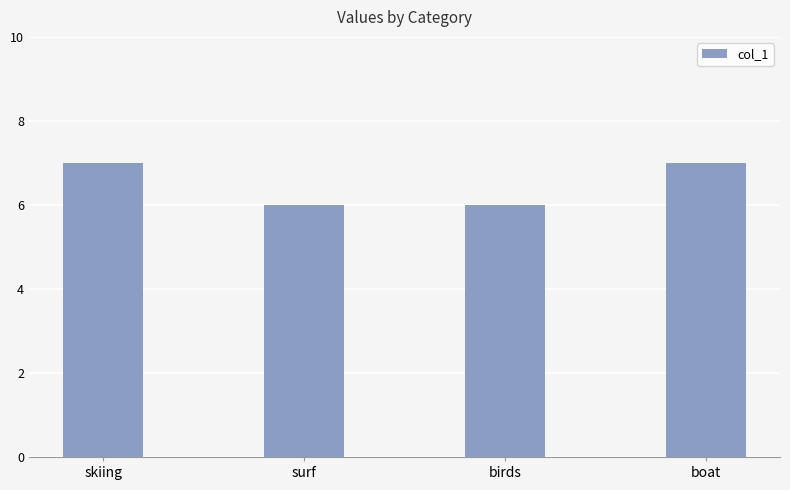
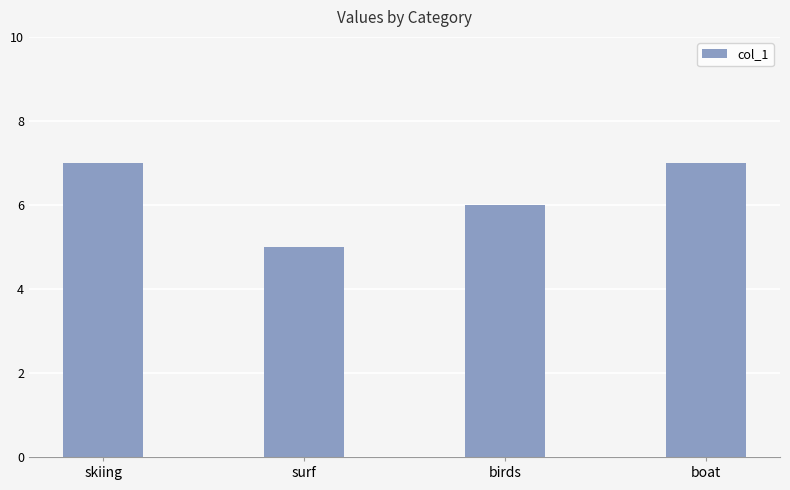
surf: 6 -> 5
